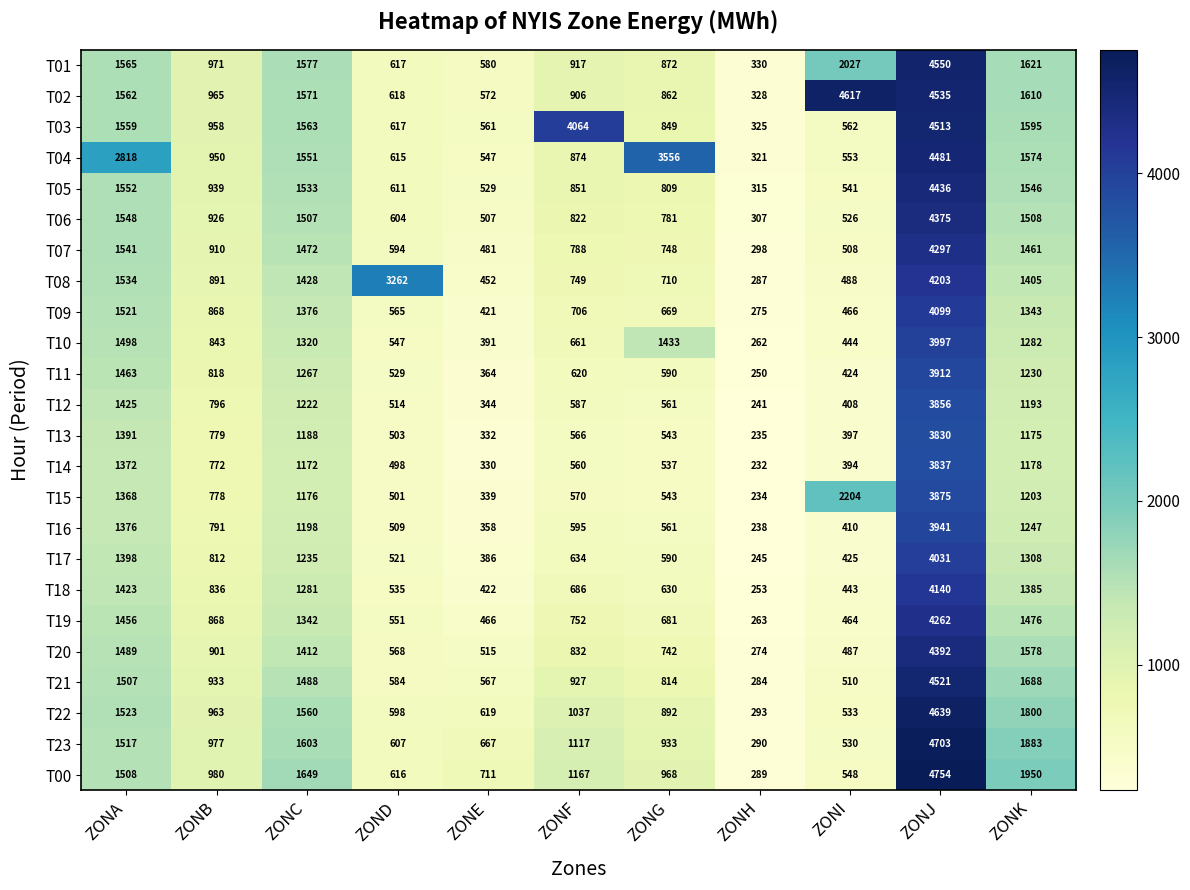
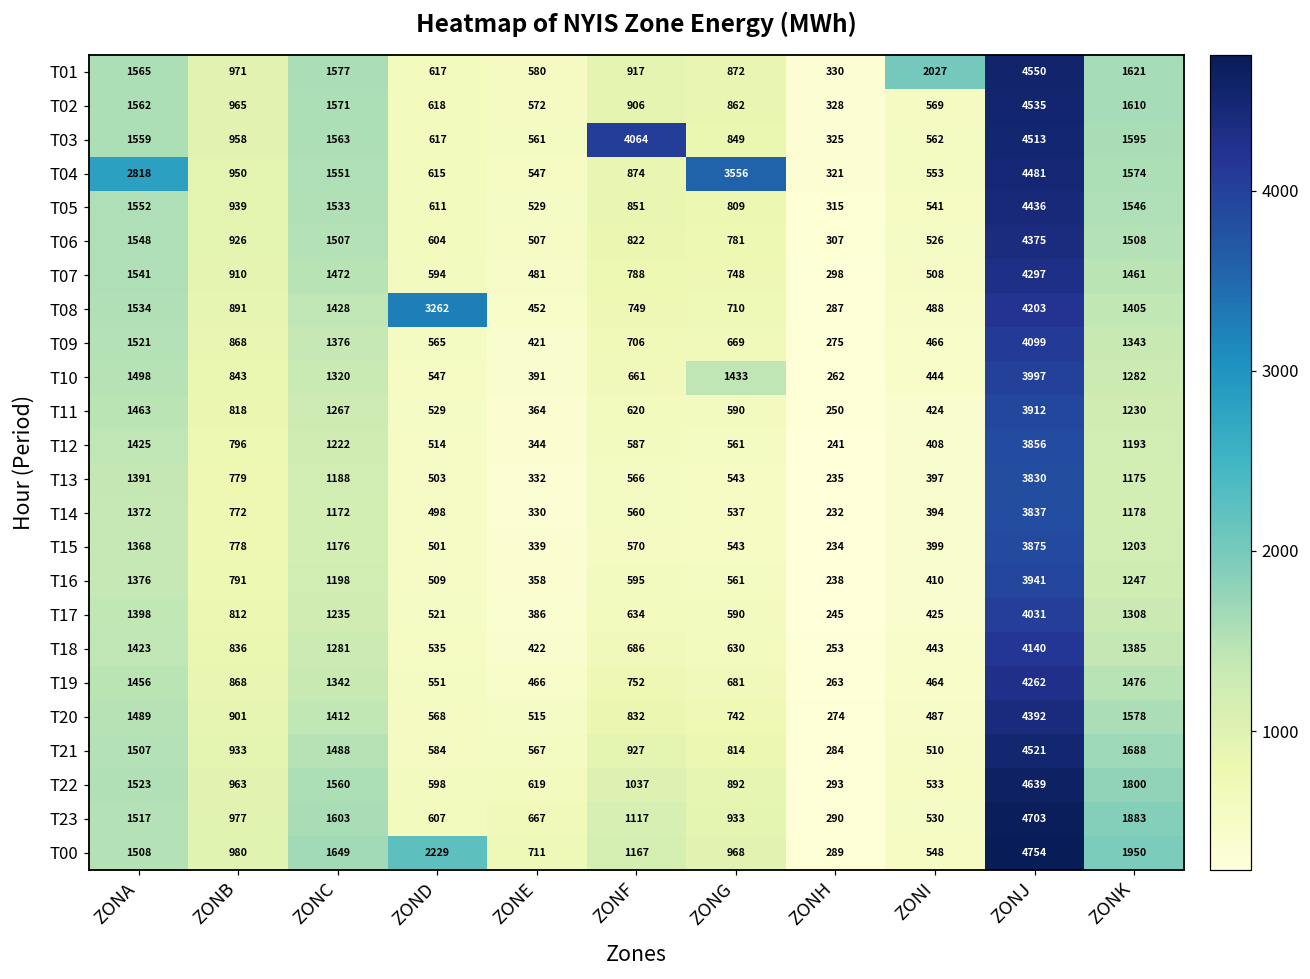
T02, ZONI: 4617 -> 569
T15, ZONI: 2204 -> 399
T00, ZOND: 616 -> 2229
